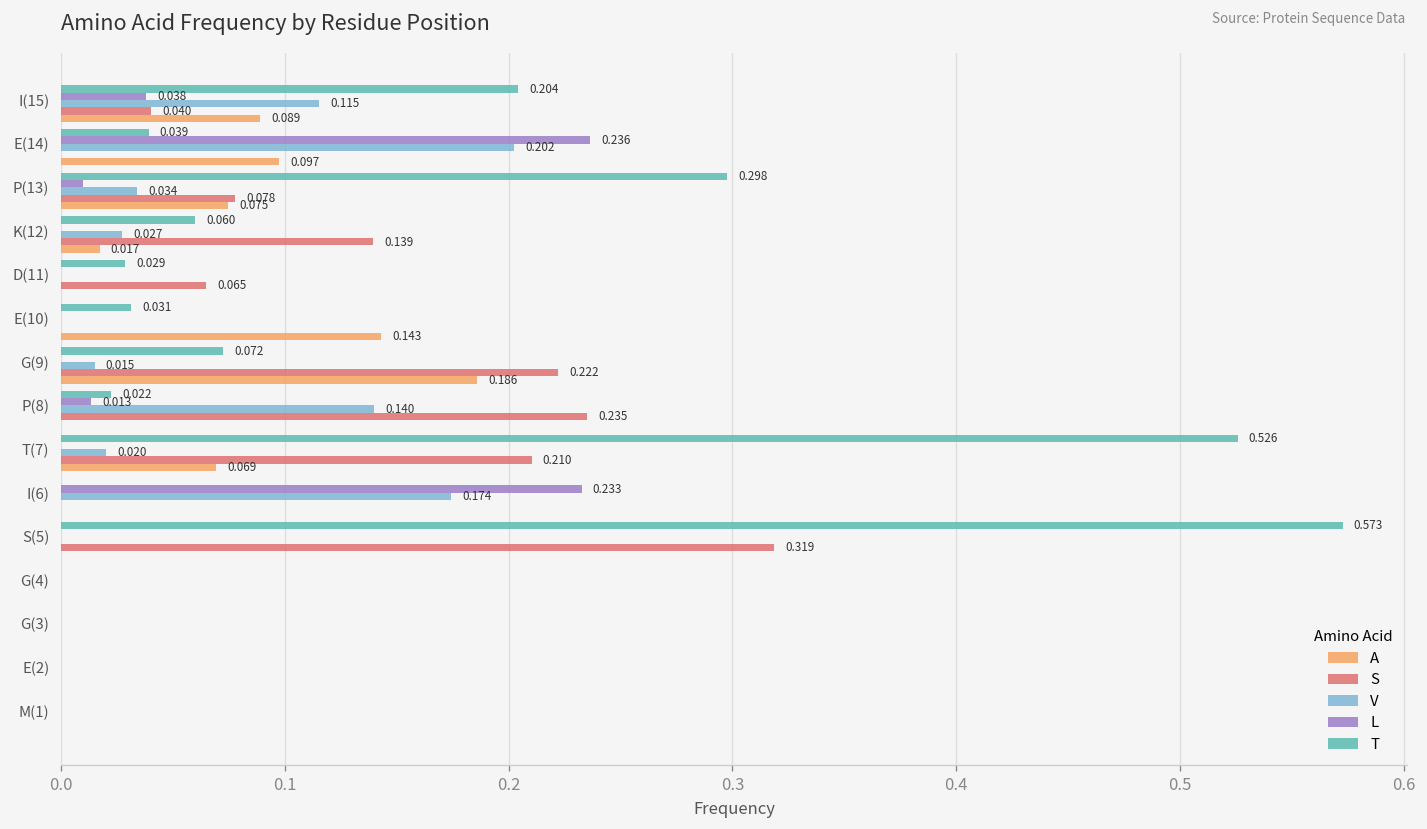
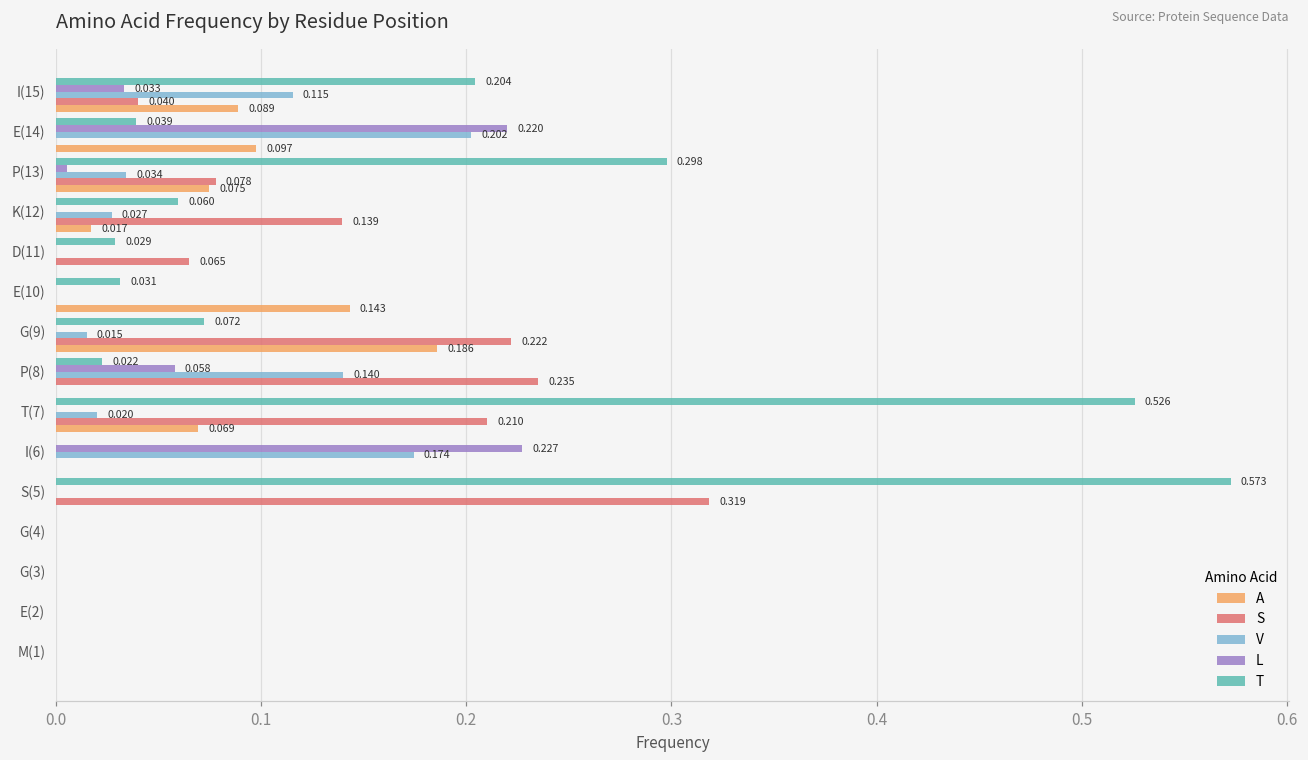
L, I(15): 0.038 -> 0.033
L, E(14): 0.236 -> 0.220
L, P(13): 0.010 -> 0.005
L, P(8): 0.013 -> 0.058
L, I(6): 0.233 -> 0.227
